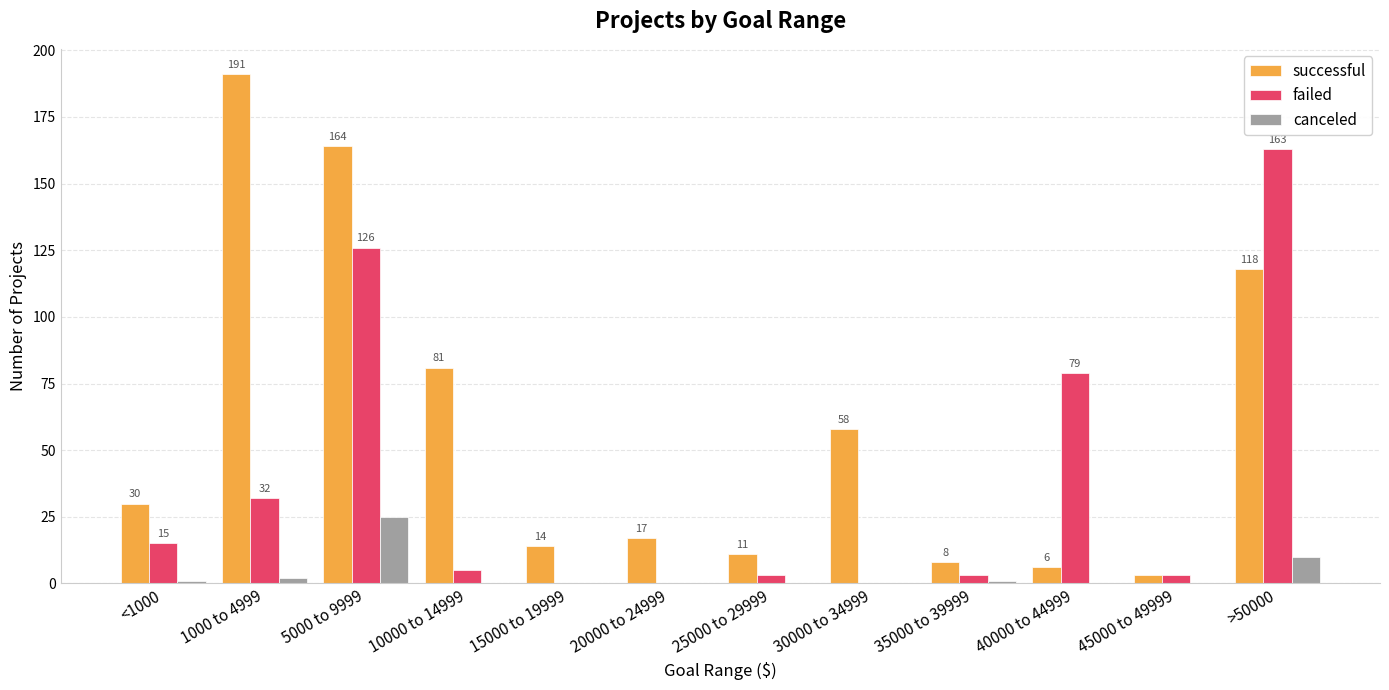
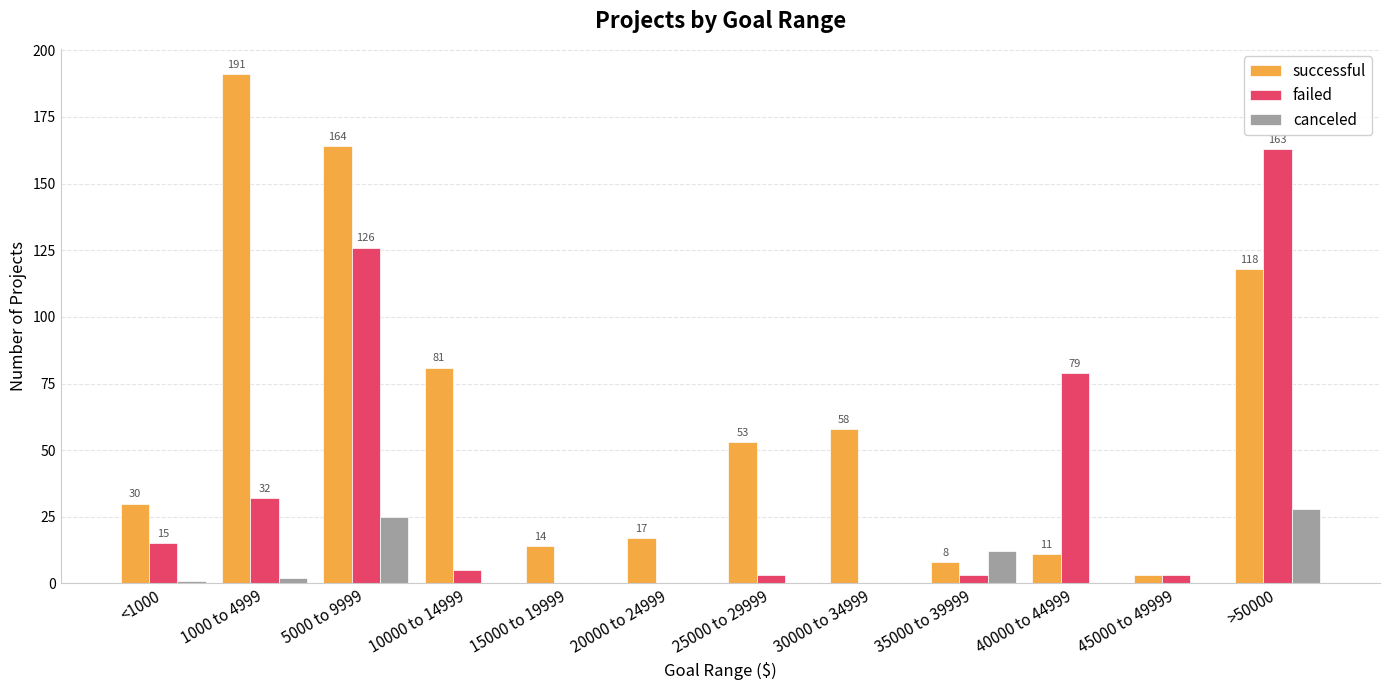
successful, 25000 to 29999: 11 -> 53
canceled, 35000 to 39999: 1 -> 12
successful, 40000 to 44999: 6 -> 11
canceled, >50000: 10 -> 28
